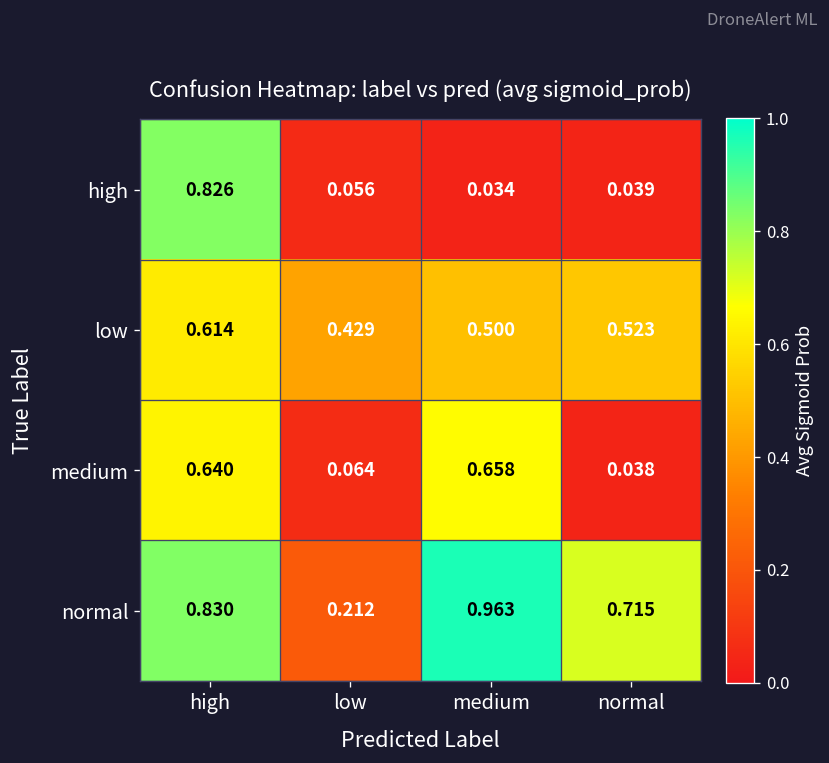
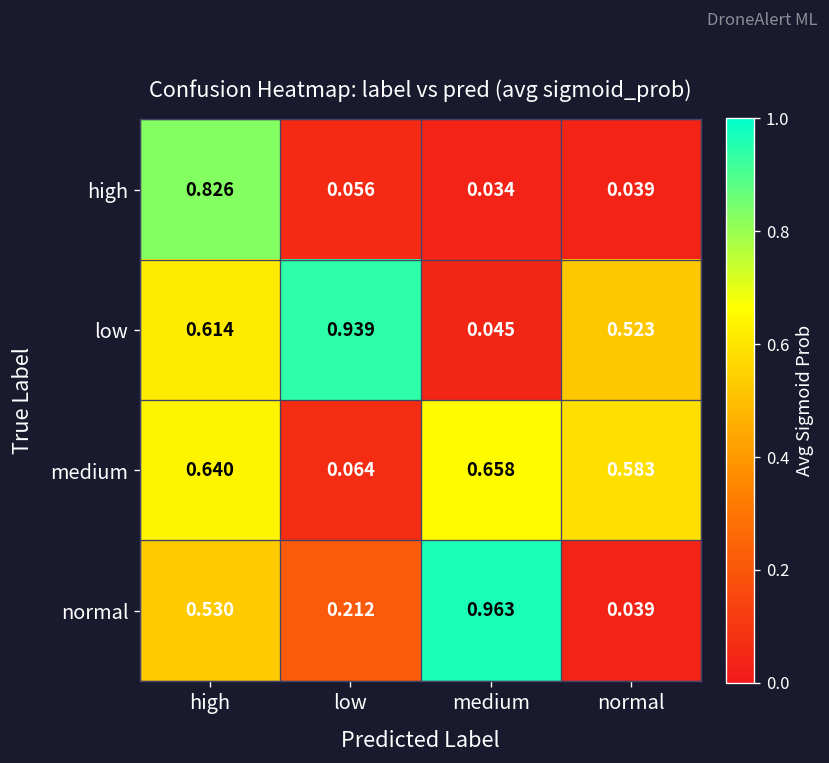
low, low: 0.429 -> 0.939
low, medium: 0.500 -> 0.045
medium, normal: 0.038 -> 0.583
normal, high: 0.830 -> 0.530
normal, normal: 0.715 -> 0.039
